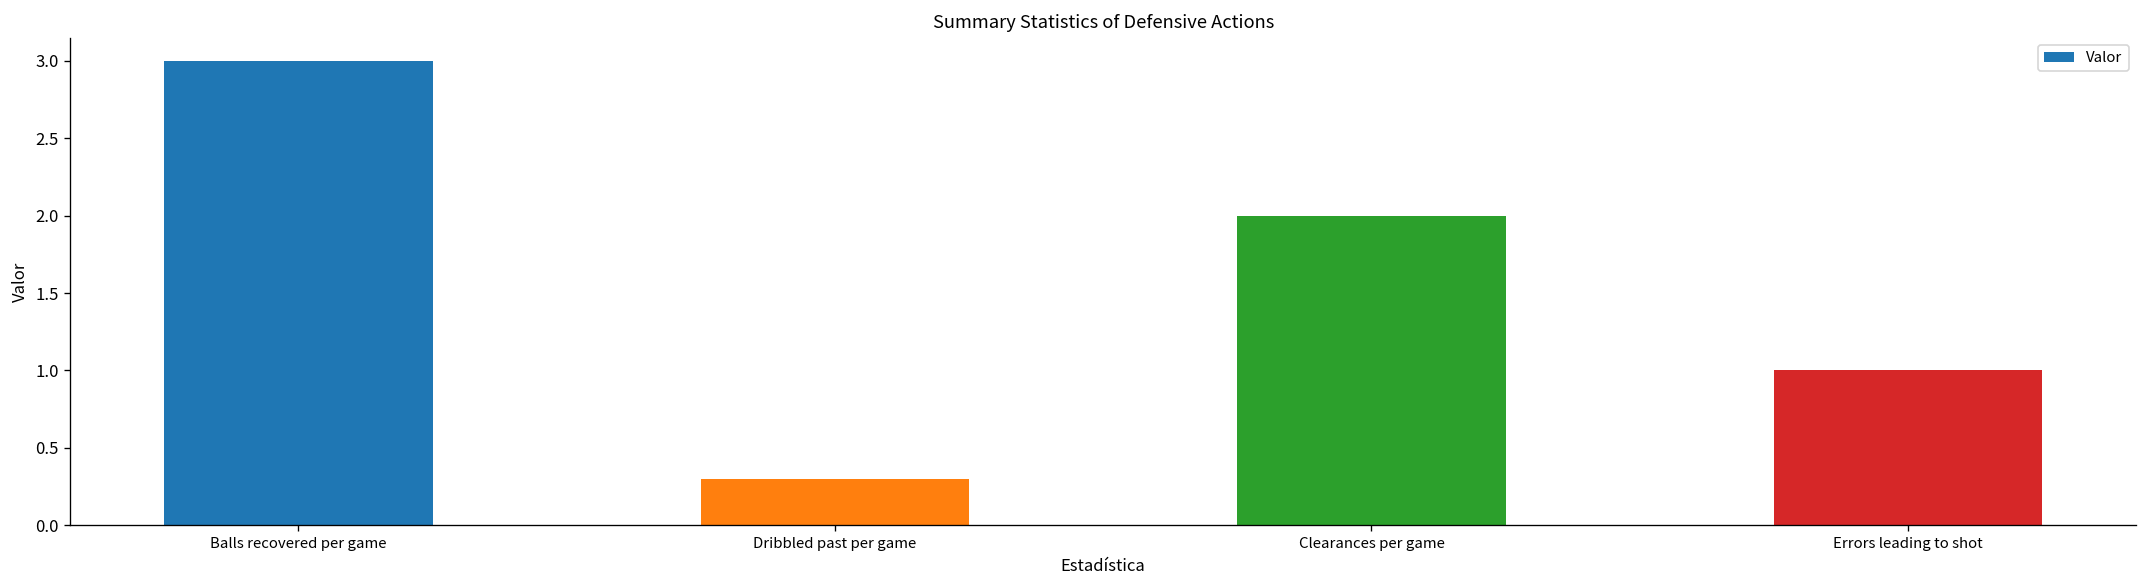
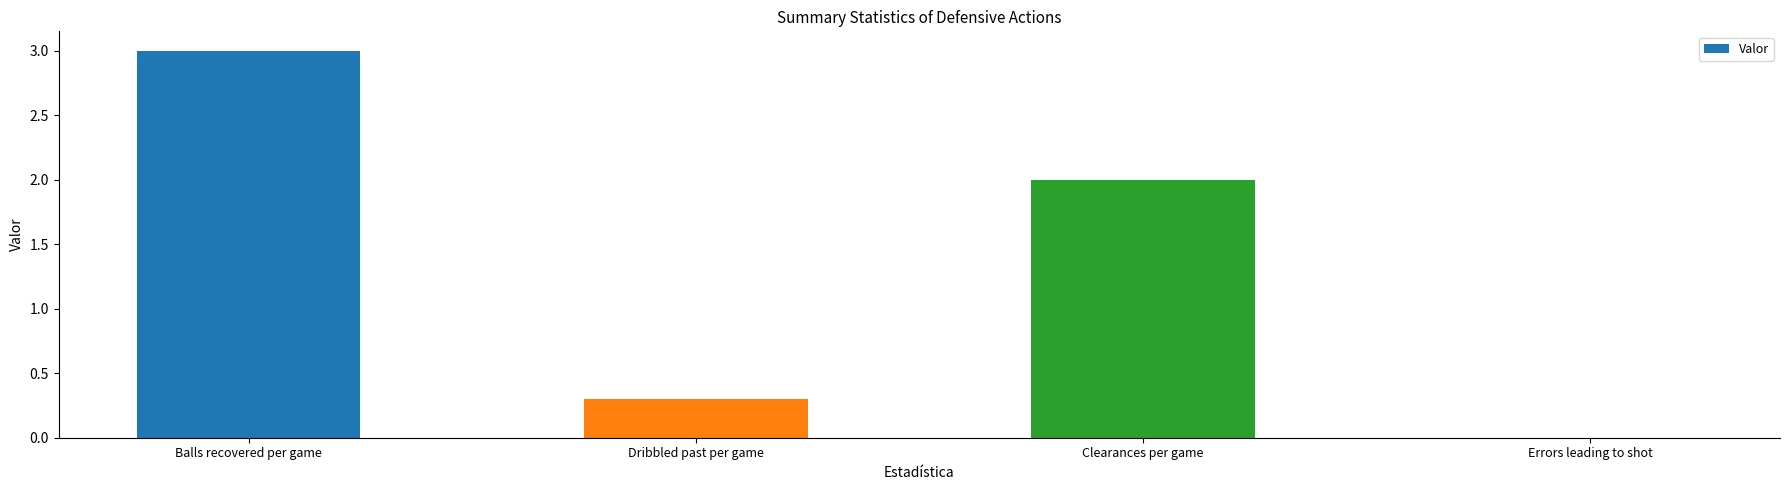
Errors leading to shot: 1 -> 0
